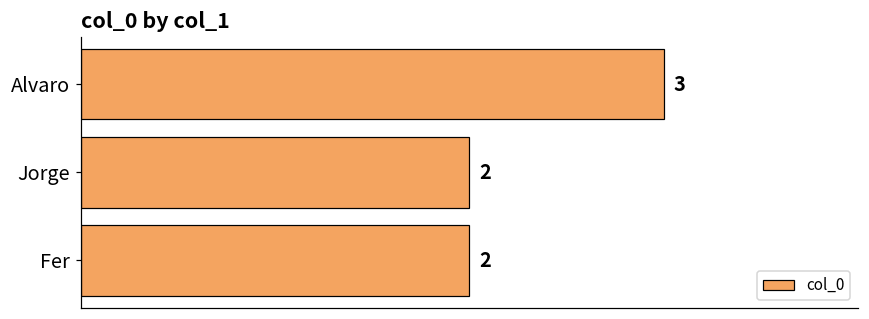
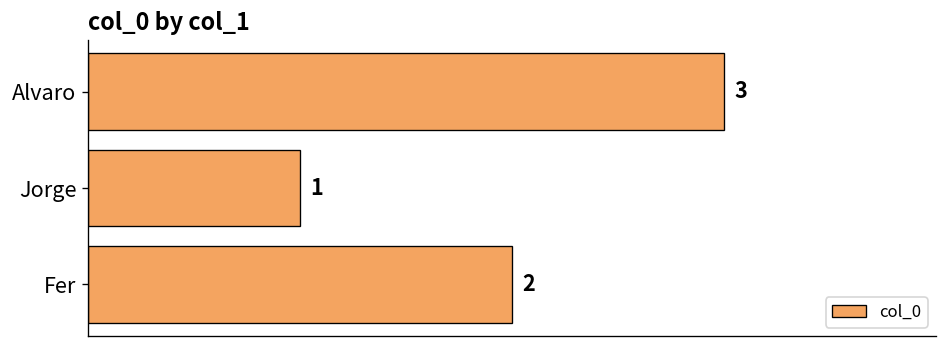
Jorge: 2 -> 1
